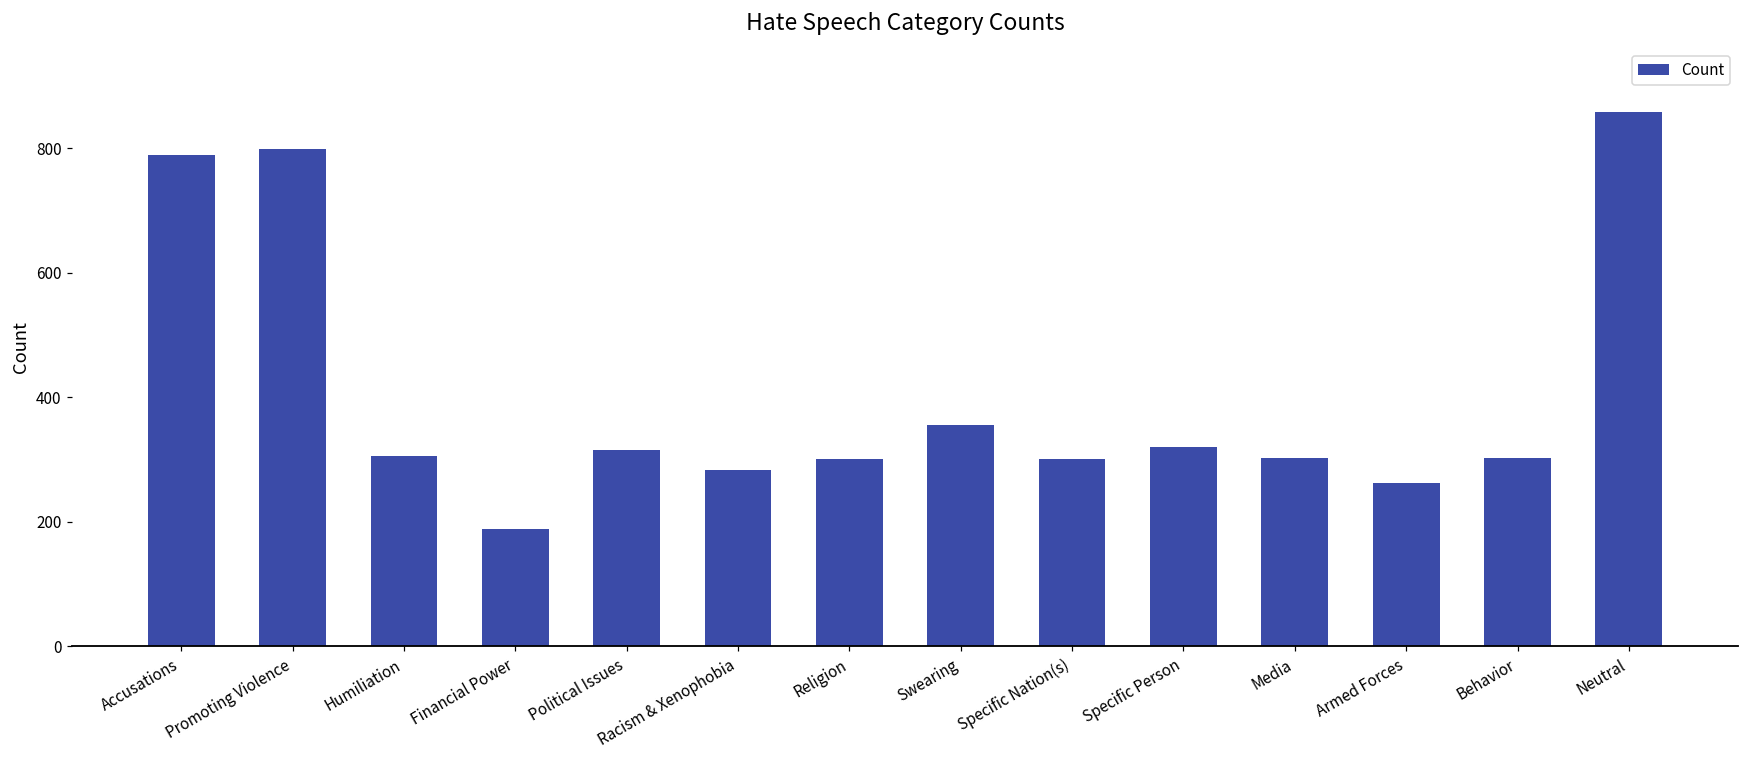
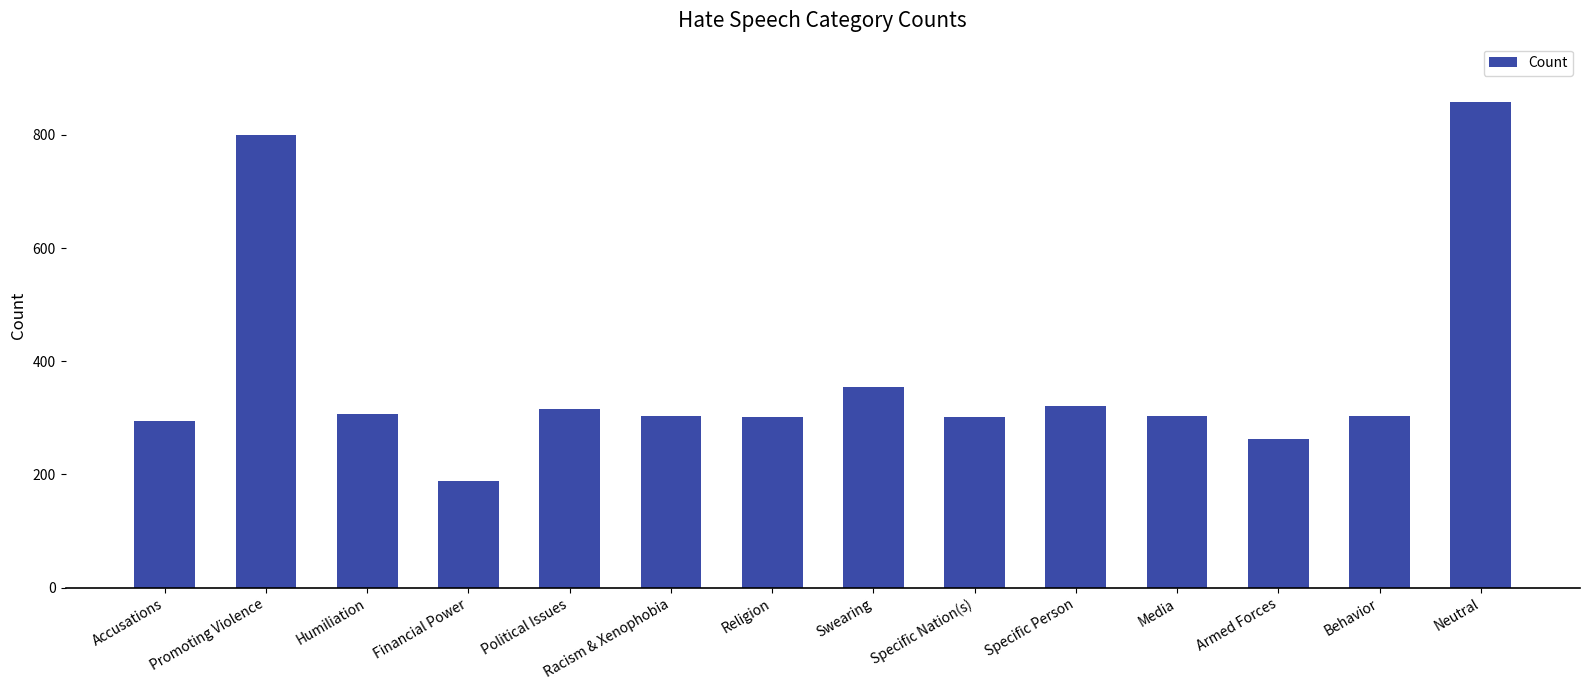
Accusations: 790 -> 290
Racism & Xenophobia: 280 -> 300
